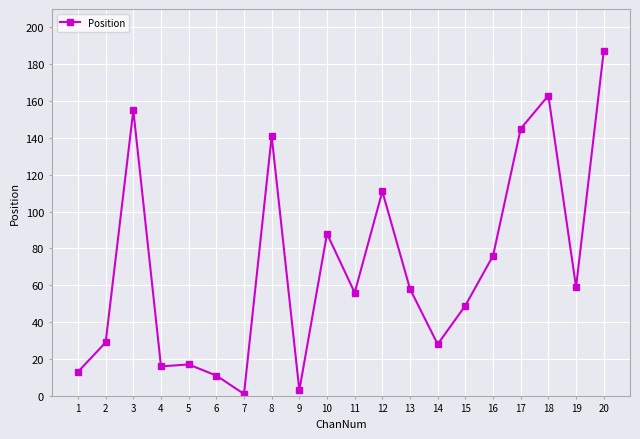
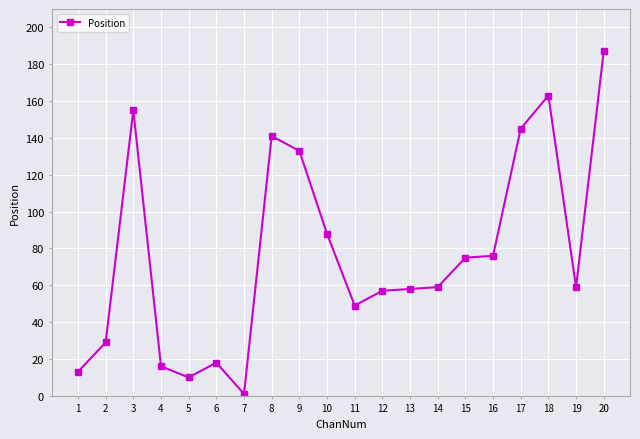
5: 17 -> 10
6: 11 -> 18
9: 3 -> 133
11: 56 -> 49
12: 111 -> 57
14: 28 -> 59
15: 49 -> 75
